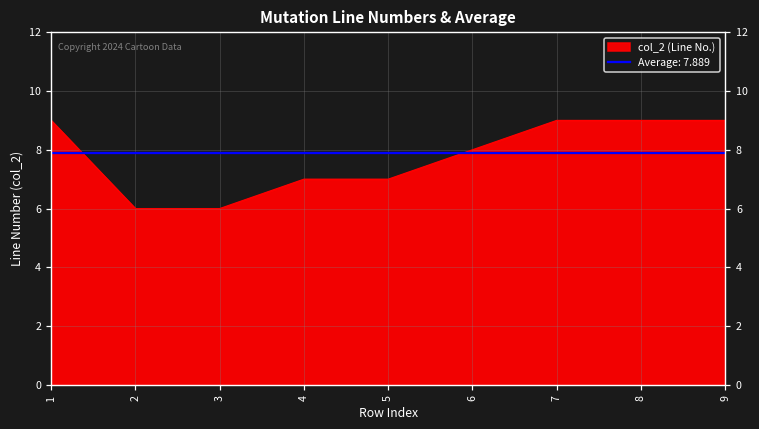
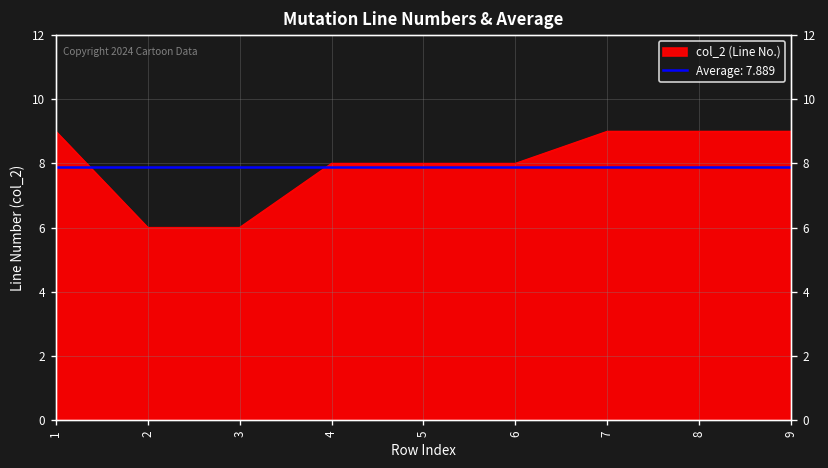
4: 7 -> 8
5: 7 -> 8
